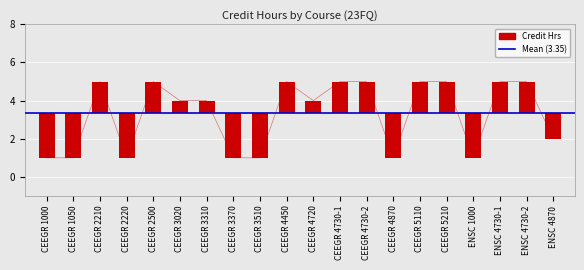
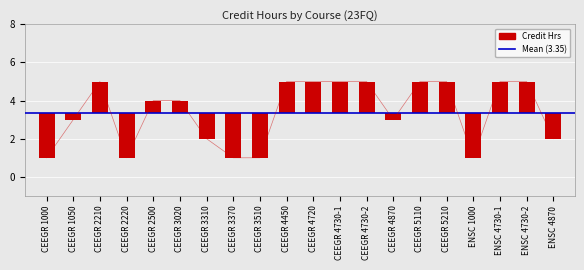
CEEGR 1050: 1 -> 3
CEEGR 2500: 5 -> 4
CEEGR 3310: 4 -> 2
CEEGR 4720: 4 -> 5
CEEGR 4870: 1 -> 3
